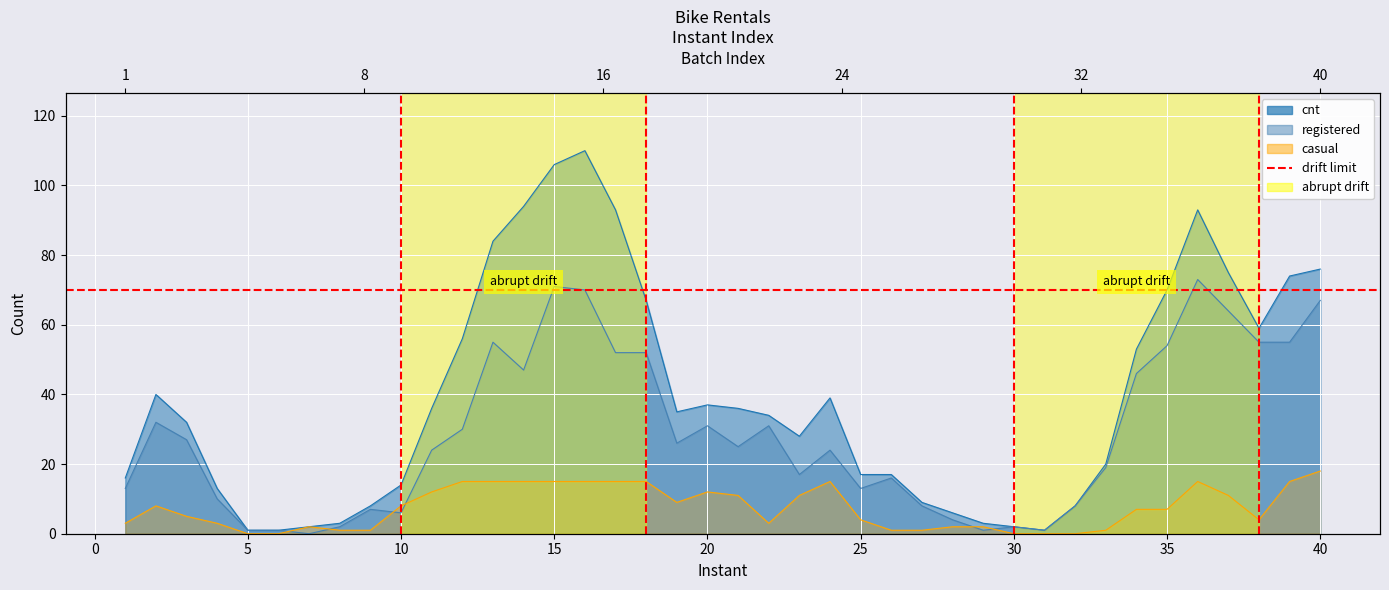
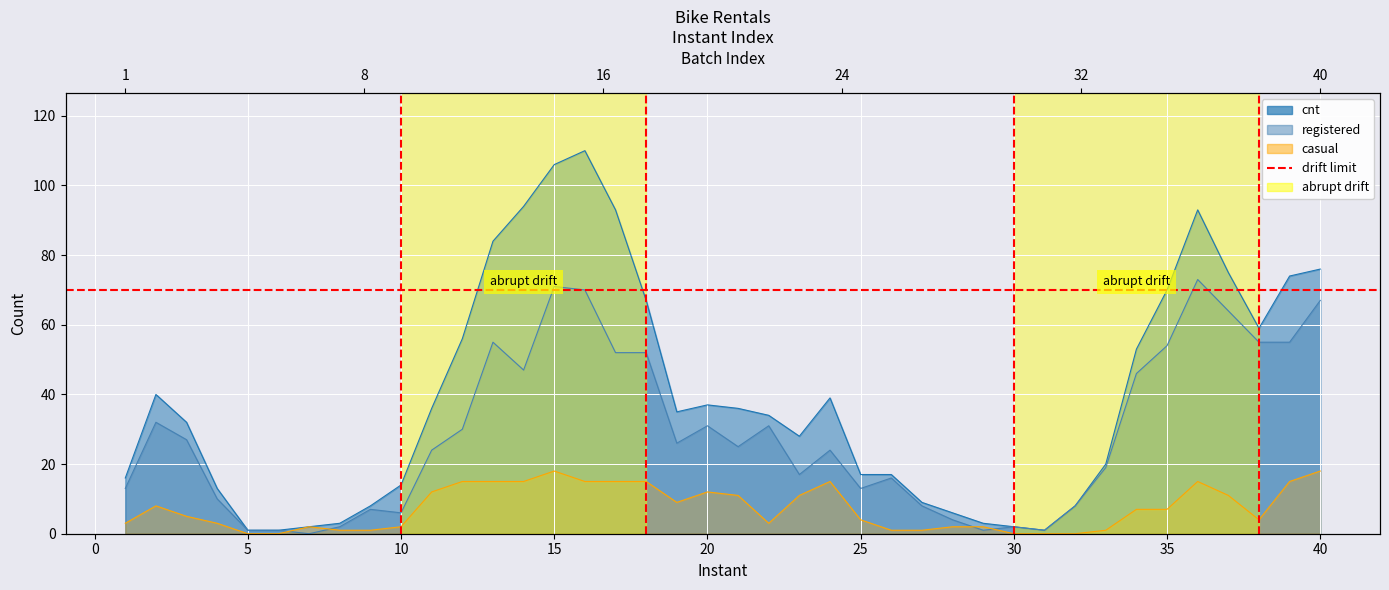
casual, 10: 8 -> 2
casual, 15: 15 -> 18
